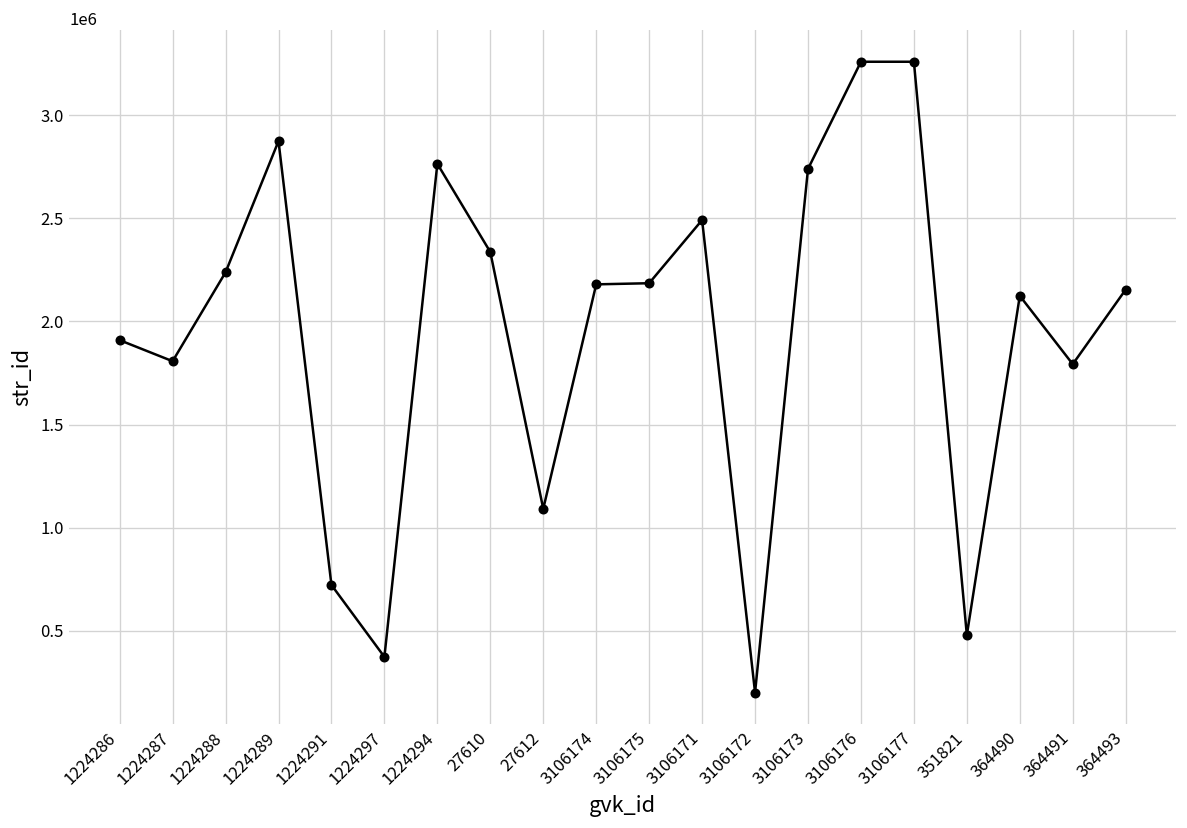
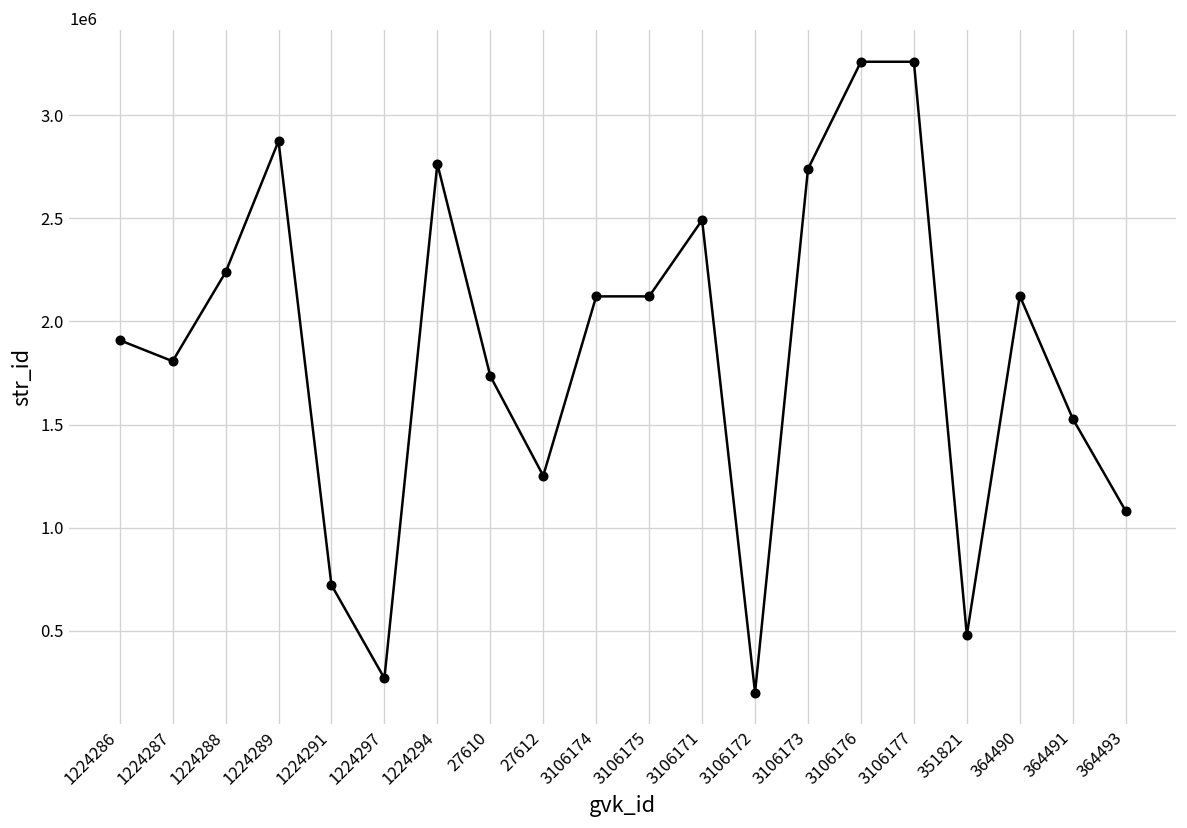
1224297: 370000 -> 270000
27610: 2340000 -> 1740000
27612: 1090000 -> 1250000
3106174: 2180000 -> 2120000
3106175: 2190000 -> 2120000
364491: 1790000 -> 1530000
364493: 2150000 -> 1080000
